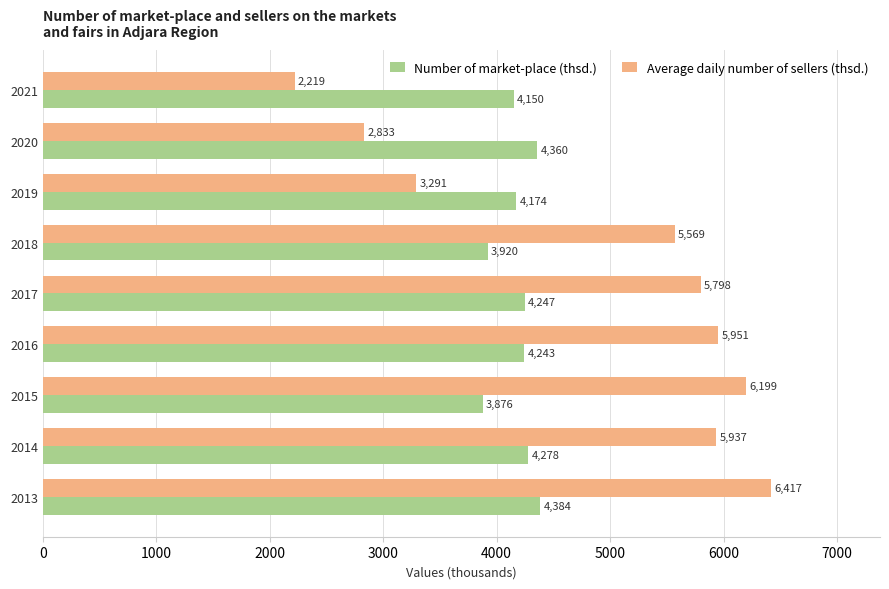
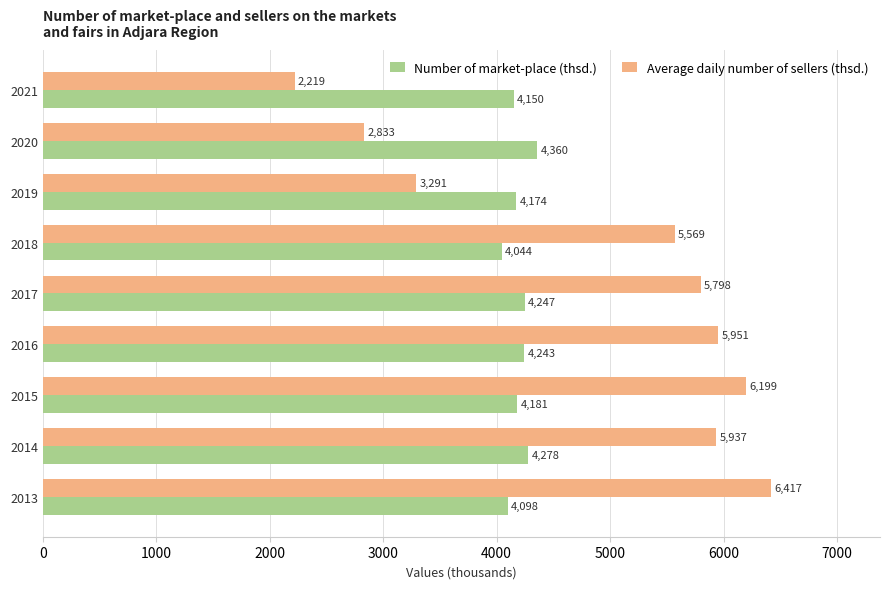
Number of market-place (thsd.), 2018: 3,920 -> 4,044
Number of market-place (thsd.), 2015: 3,876 -> 4,181
Number of market-place (thsd.), 2013: 4,384 -> 4,098
